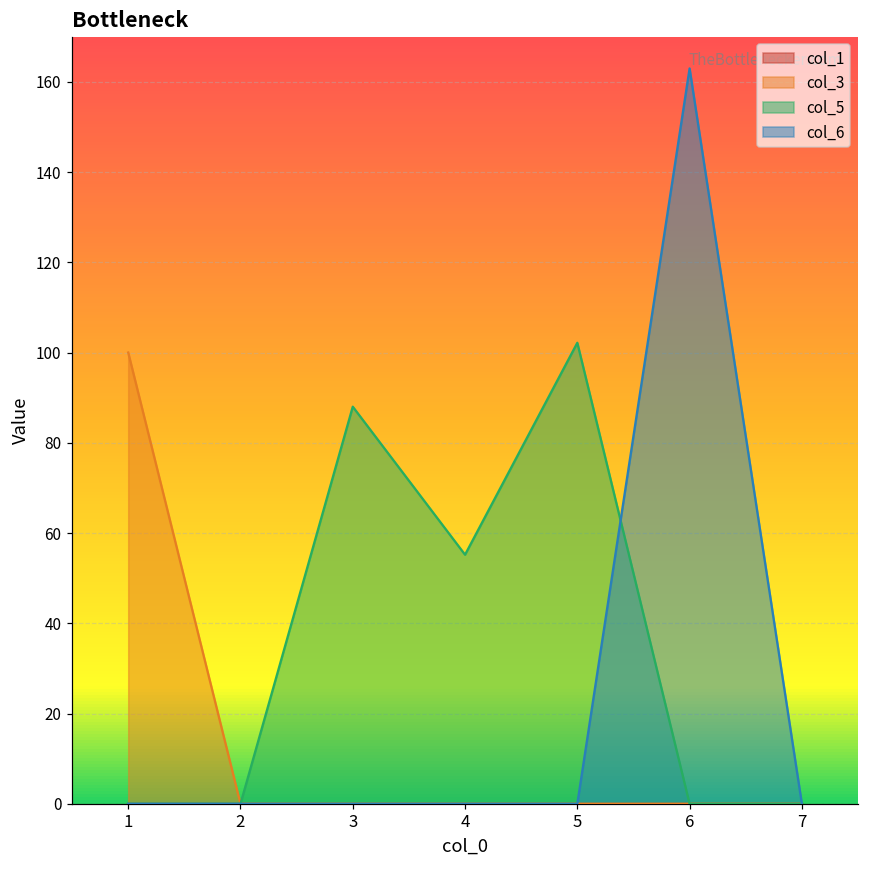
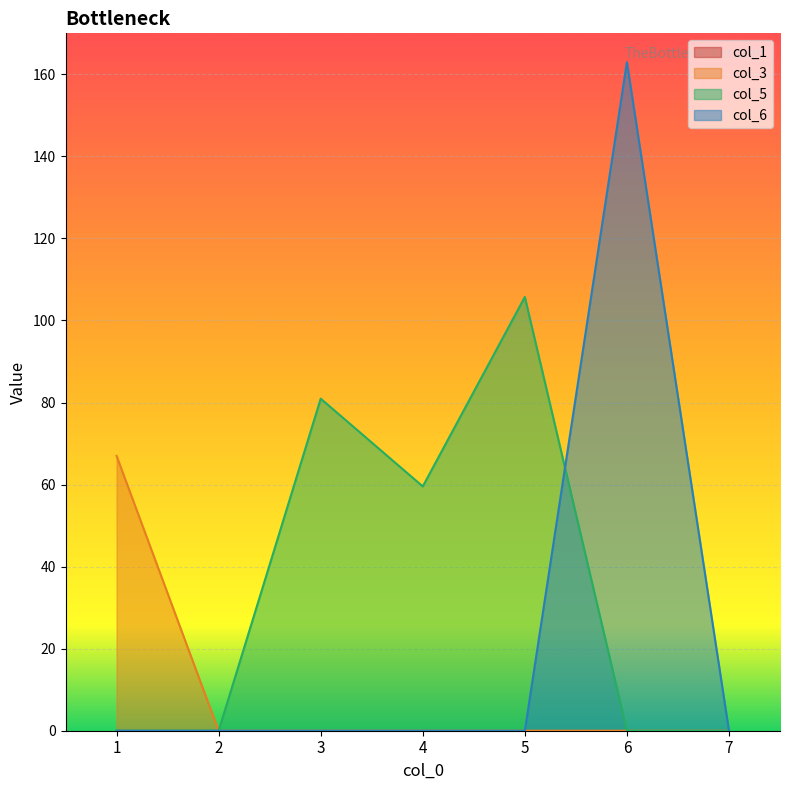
col_3, 1: 100 -> 67
col_5, 3: 88 -> 81
col_5, 4: 55 -> 60
col_5, 5: 102 -> 106
